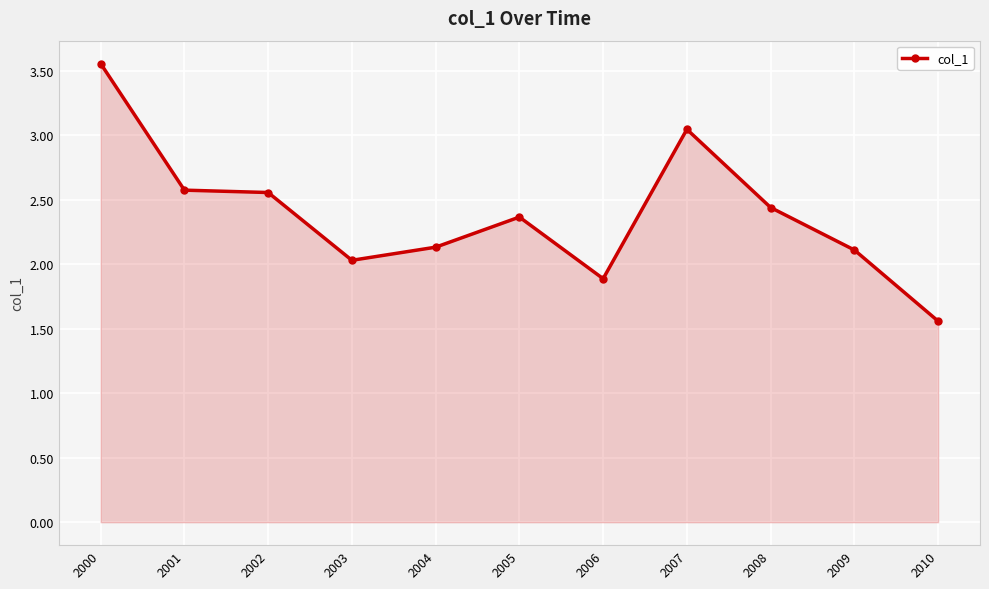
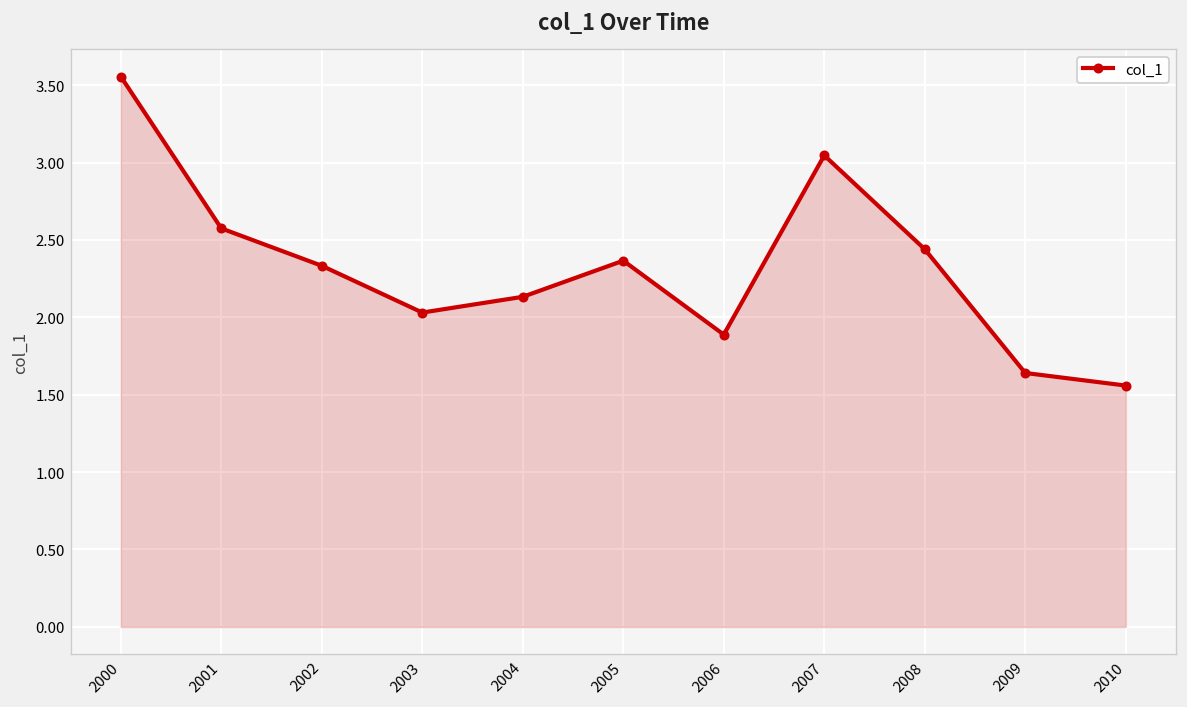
2002: 2.56 -> 2.33
2009: 2.11 -> 1.64
